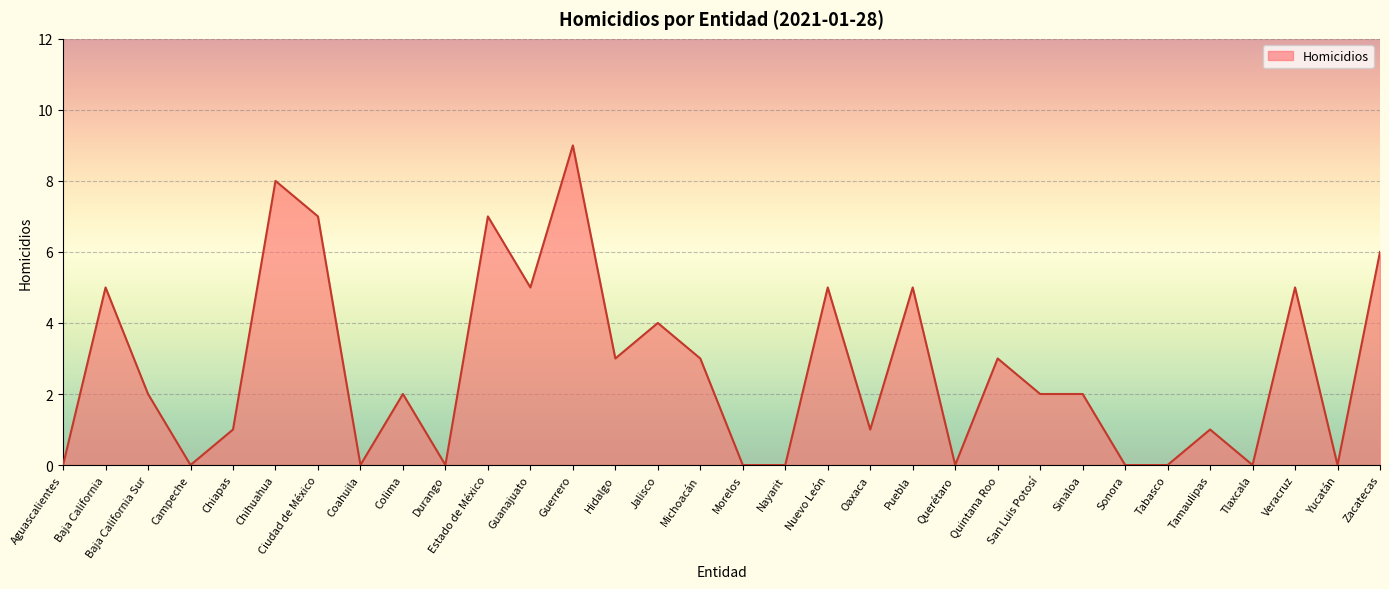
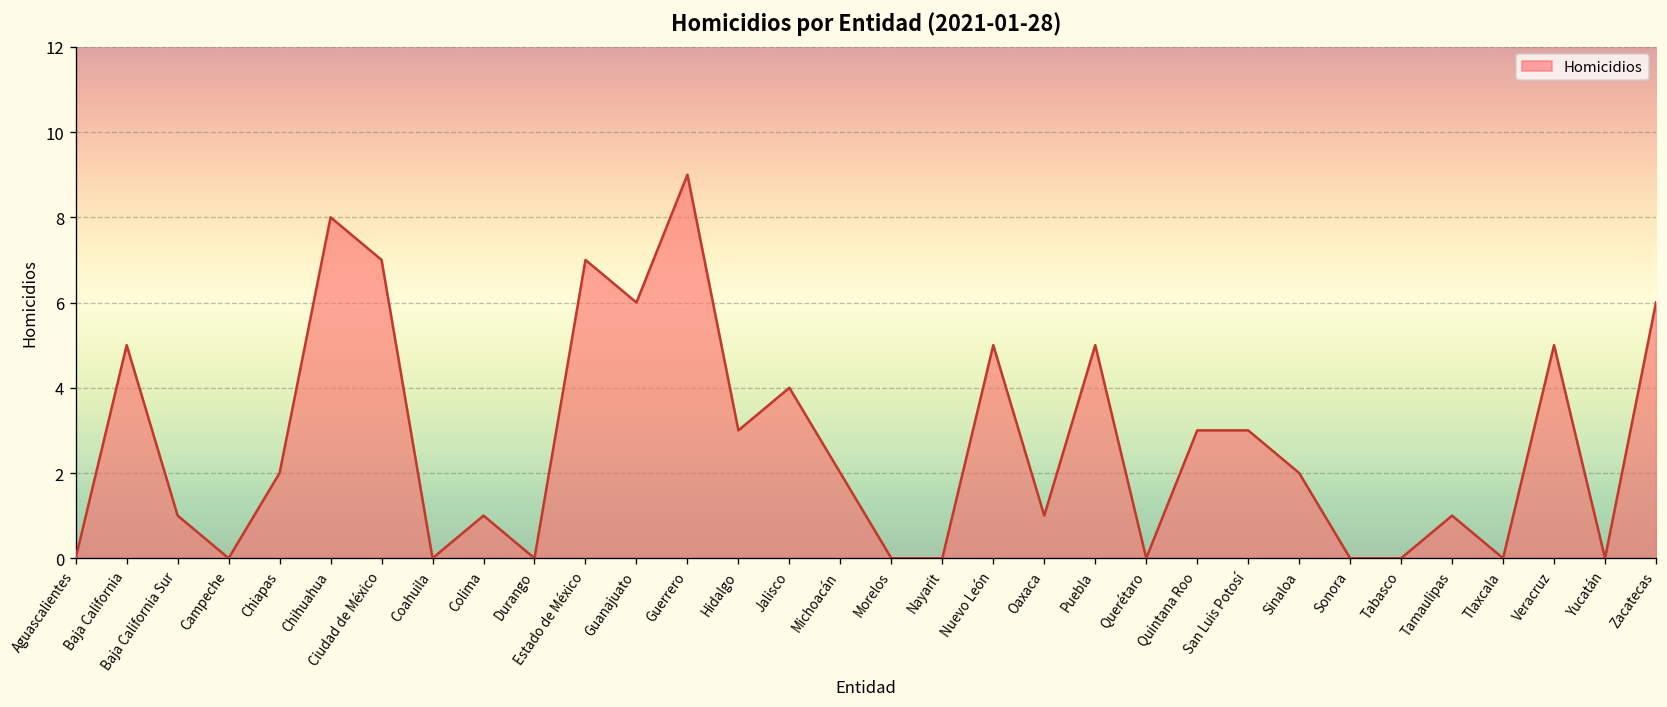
Baja California Sur: 2 -> 1
Chiapas: 1 -> 2
Colima: 2 -> 1
Guanajuato: 5 -> 6
Michoacán: 3 -> 2
San Luis Potosí: 2 -> 3
